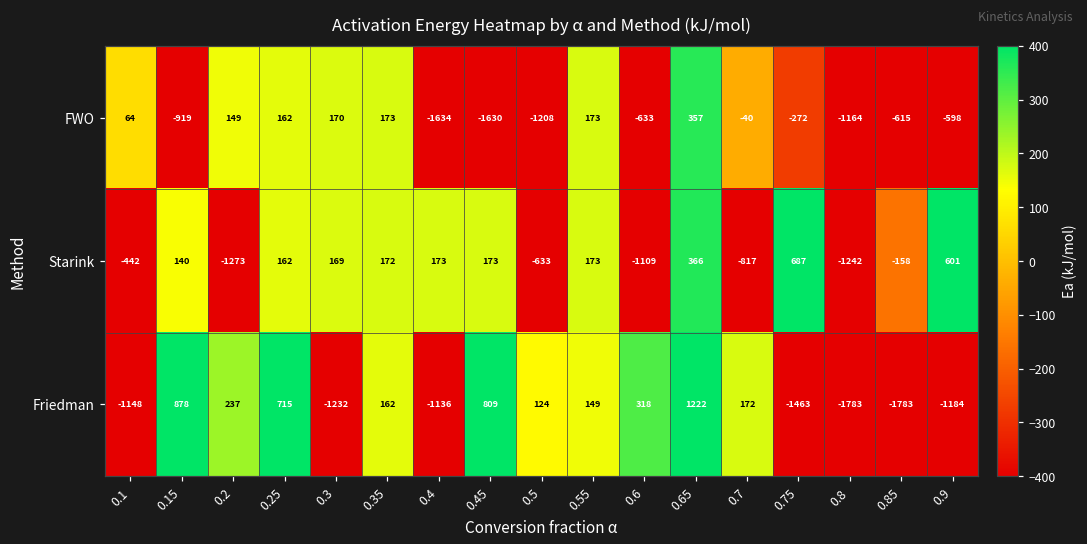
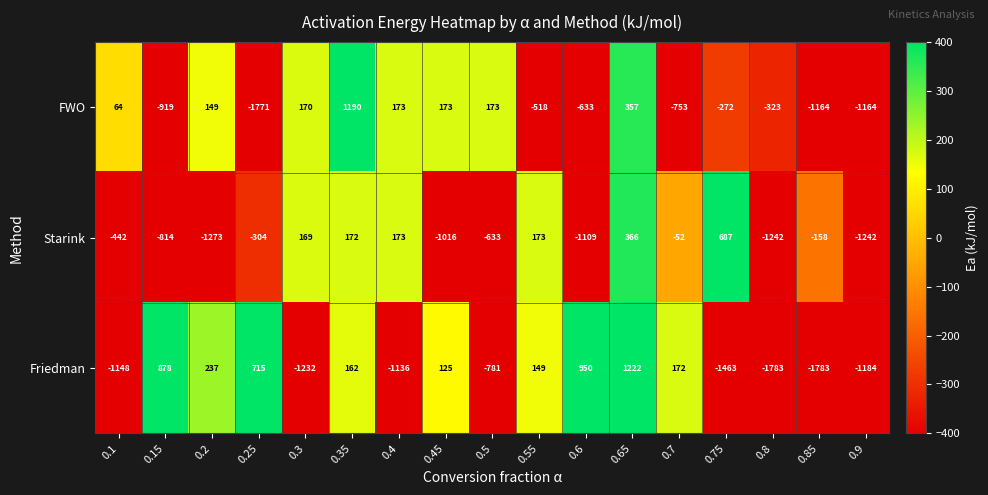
FWO, 0.25: 162 -> -1771
FWO, 0.35: 173 -> 1190
FWO, 0.4: -1634 -> 173
FWO, 0.45: -1630 -> 173
FWO, 0.5: -1208 -> 173
FWO, 0.55: 173 -> -518
FWO, 0.7: -40 -> -753
FWO, 0.8: -1164 -> -323
FWO, 0.85: -615 -> -1164
FWO, 0.9: -598 -> -1164
Starink, 0.15: 140 -> -814
Starink, 0.25: 162 -> -304
Starink, 0.45: 173 -> -1016
Starink, 0.7: -817 -> -52
Starink, 0.9: 601 -> -1242
Friedman, 0.45: 809 -> 125
Friedman, 0.5: 124 -> -781
Friedman, 0.6: 318 -> 950
